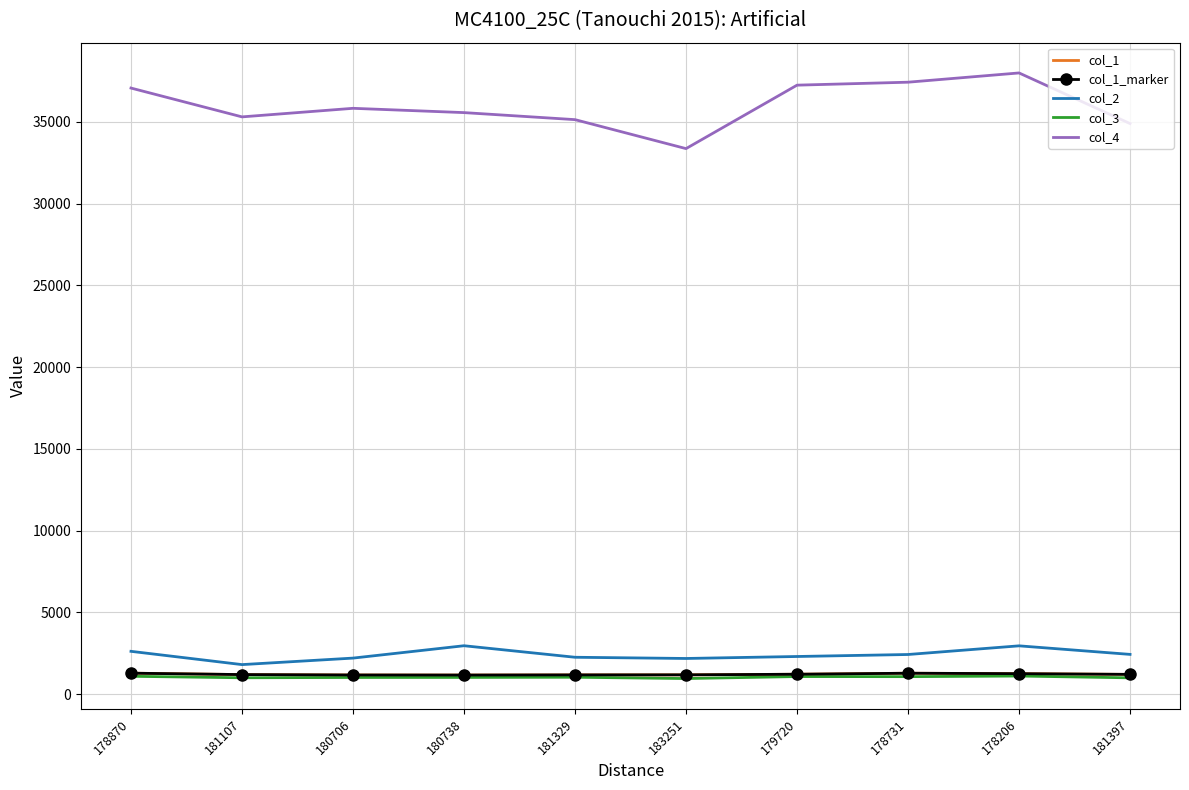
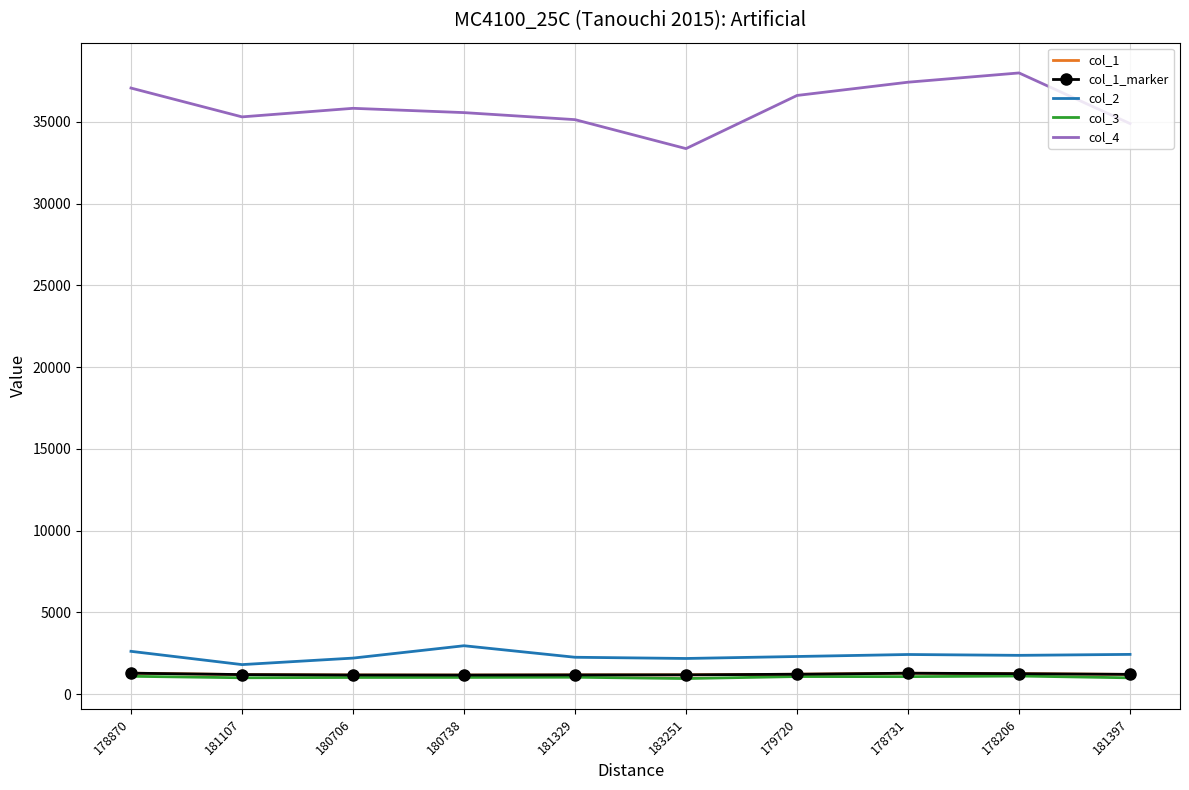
col_4, 179720: 37200 -> 36600
col_2, 178206: 2900 -> 2400
